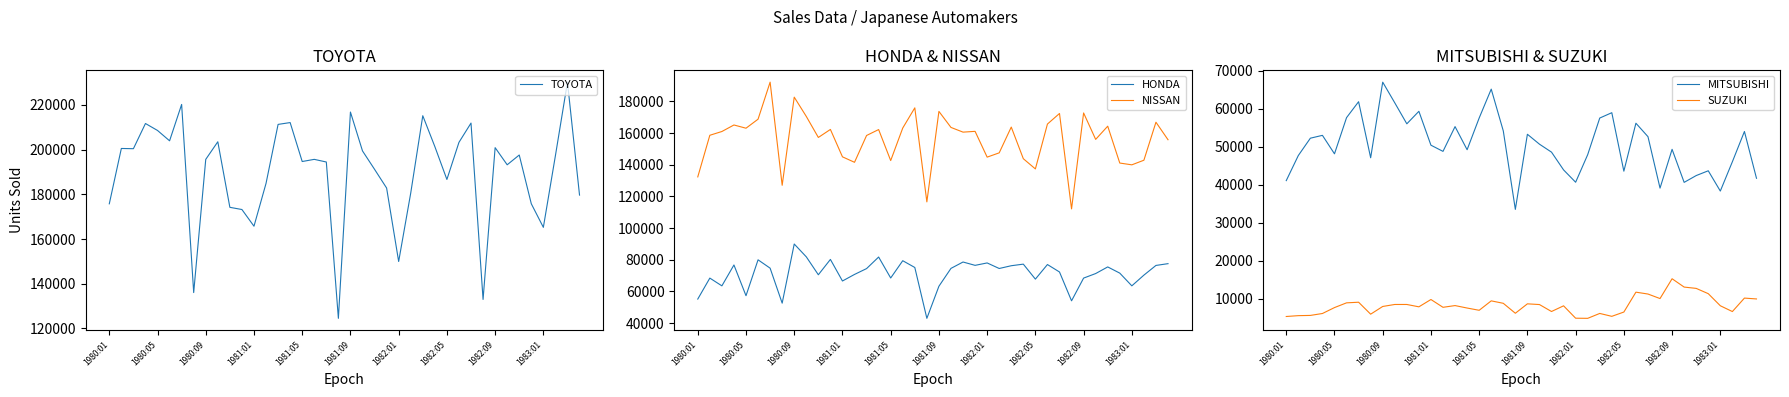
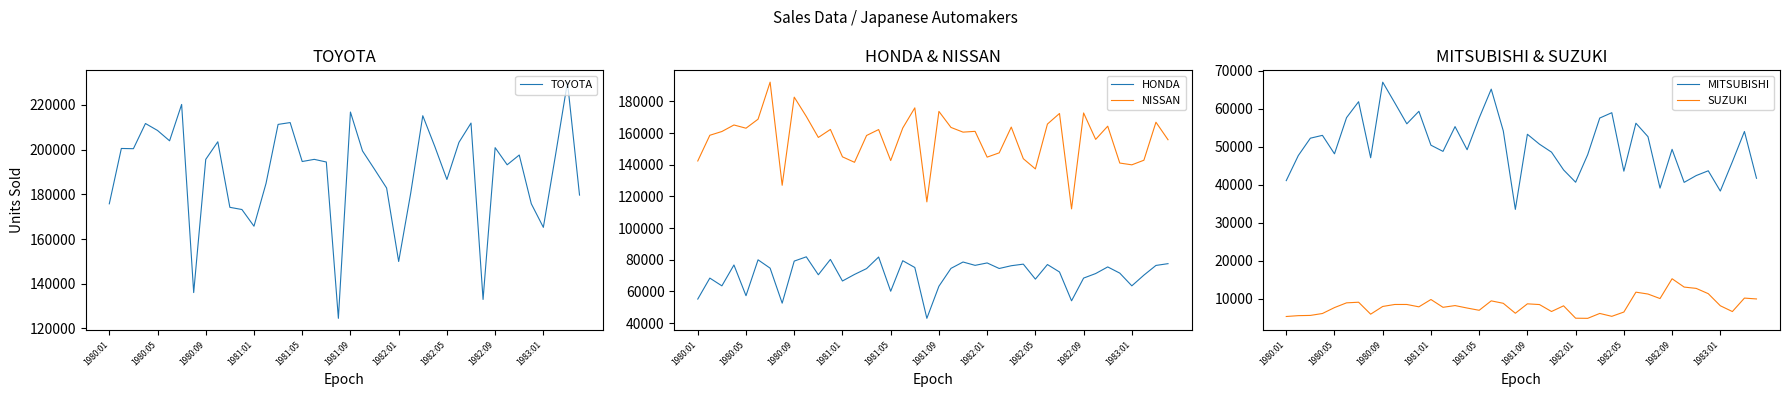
HONDA & NISSAN, NISSAN, 1980:01: 132000 -> 142000
HONDA & NISSAN, HONDA, 1980:09: 90000 -> 79000
HONDA & NISSAN, HONDA, 1981:05: 68000 -> 60000
